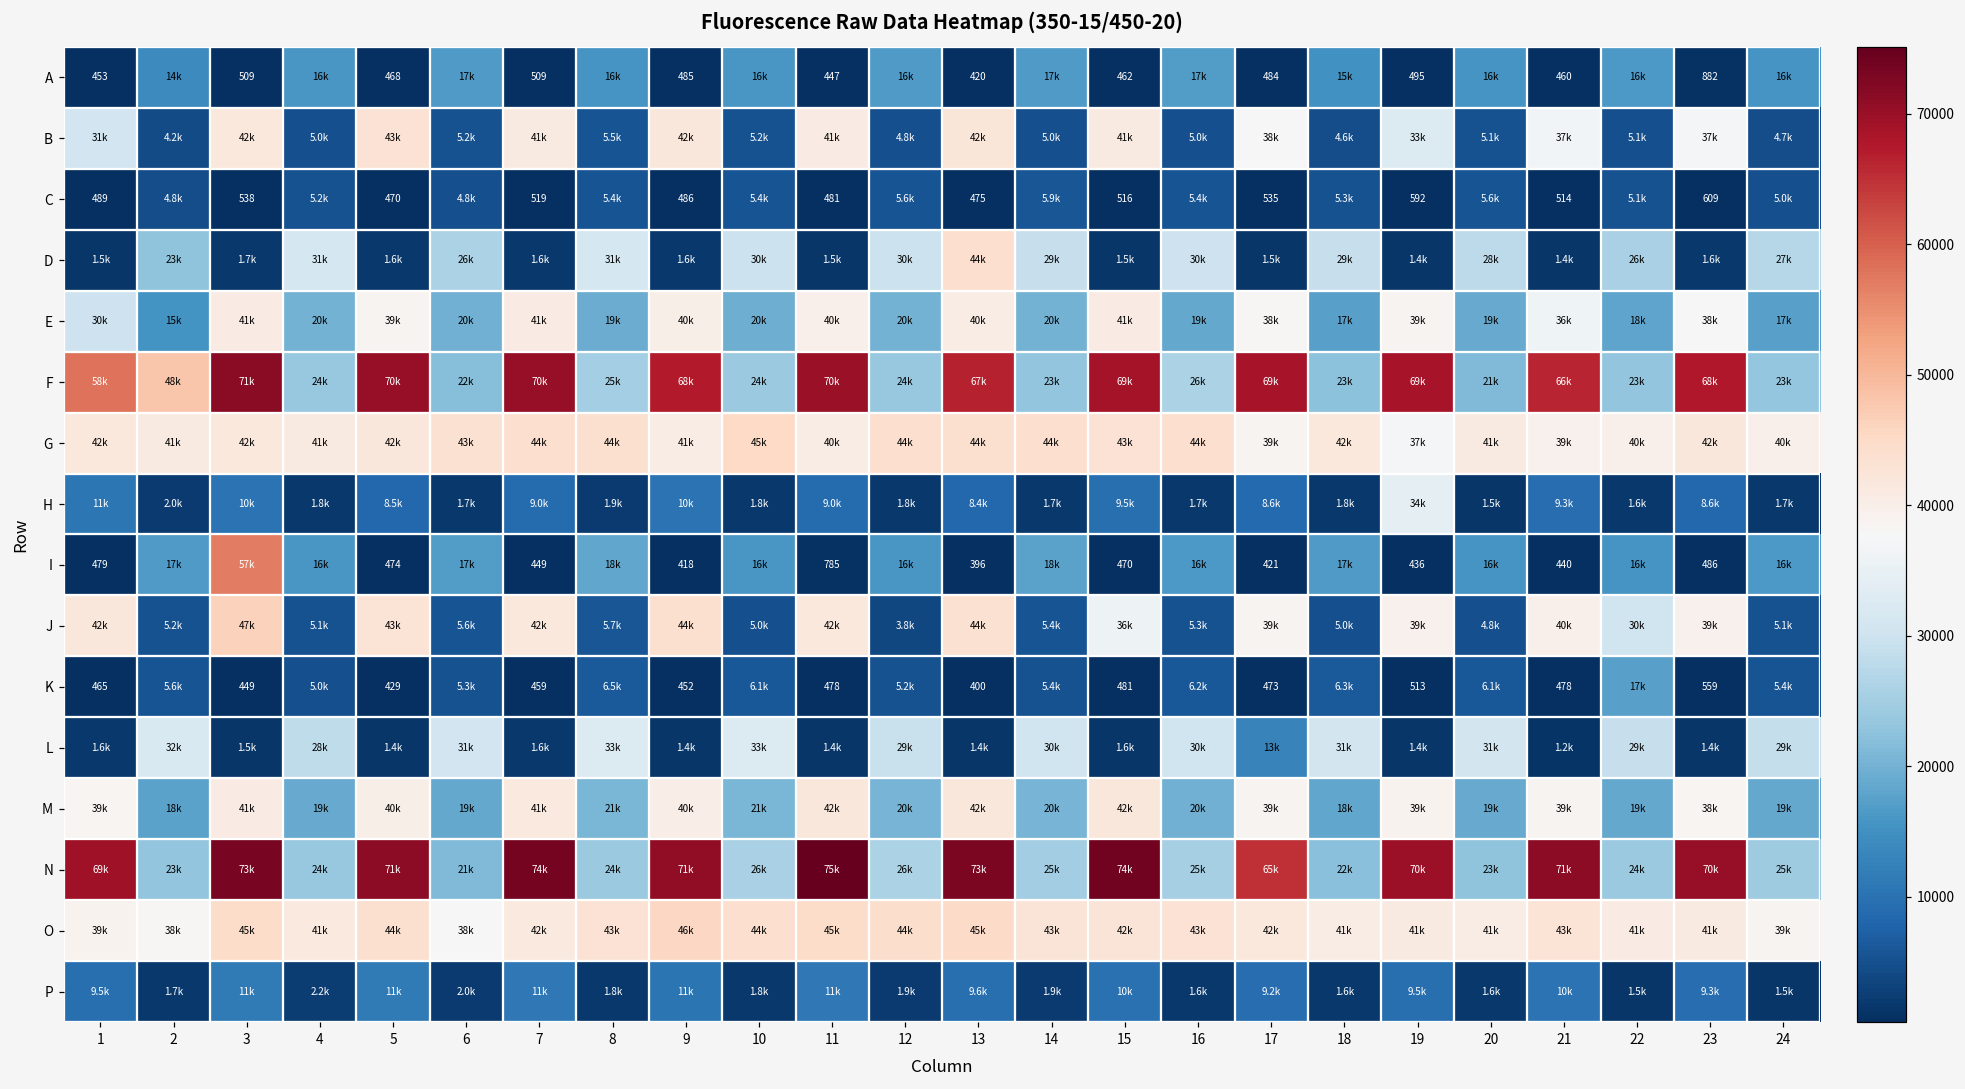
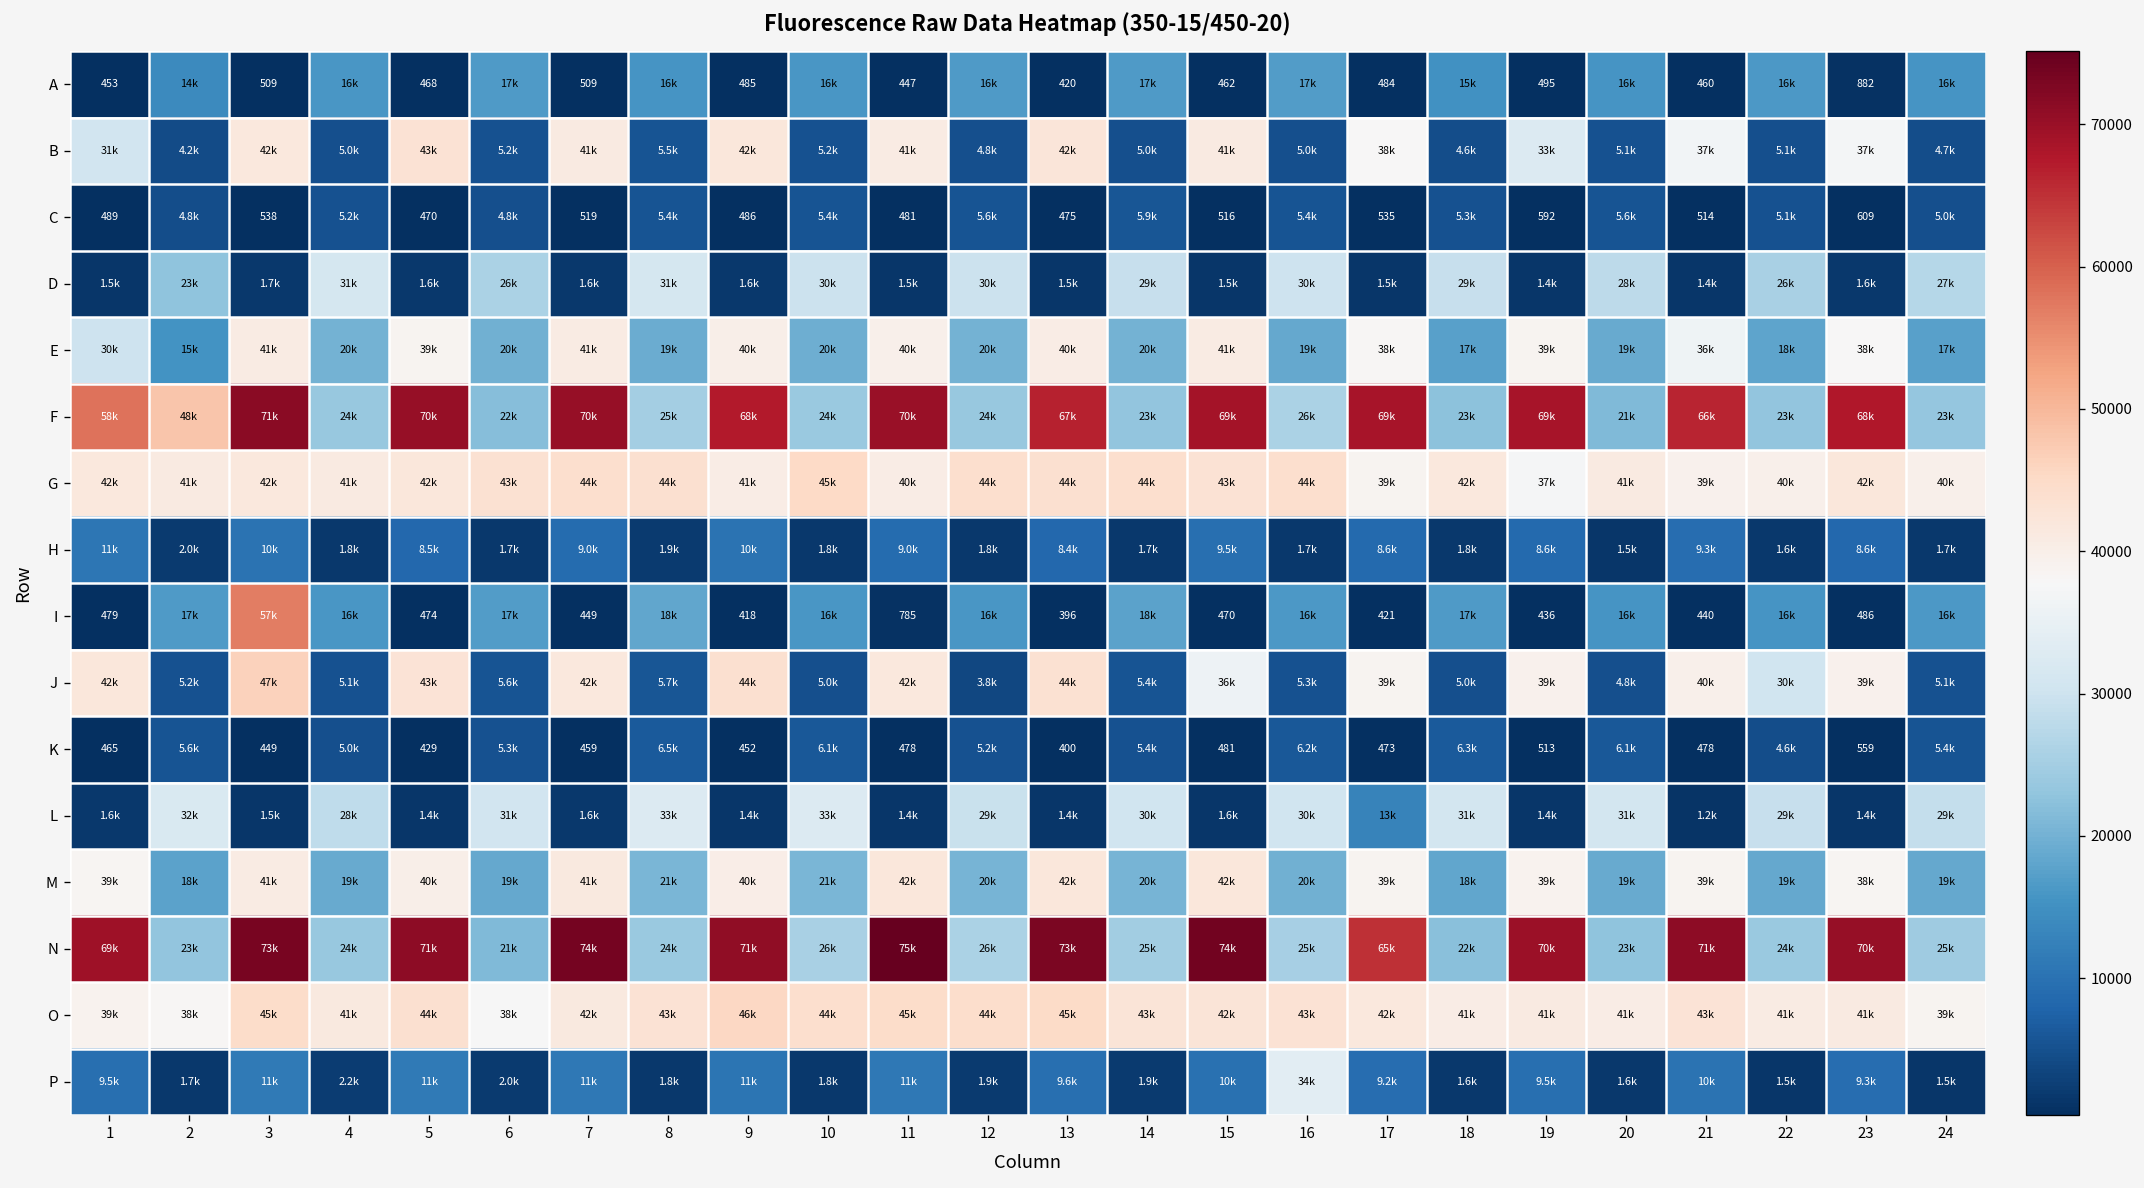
D, 13: 44k -> 1.5k
H, 19: 34k -> 8.6k
K, 22: 17k -> 4.6k
P, 16: 1.6k -> 34k
